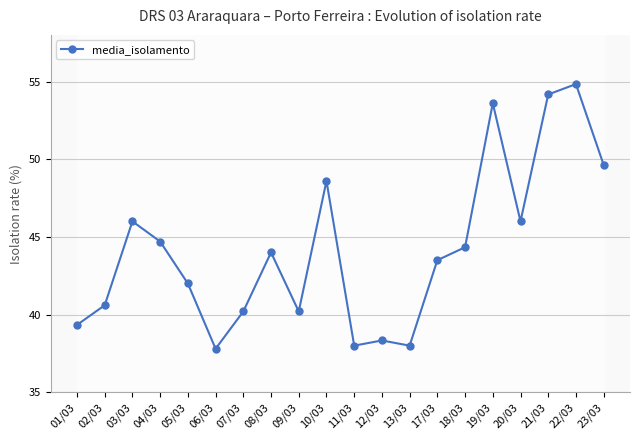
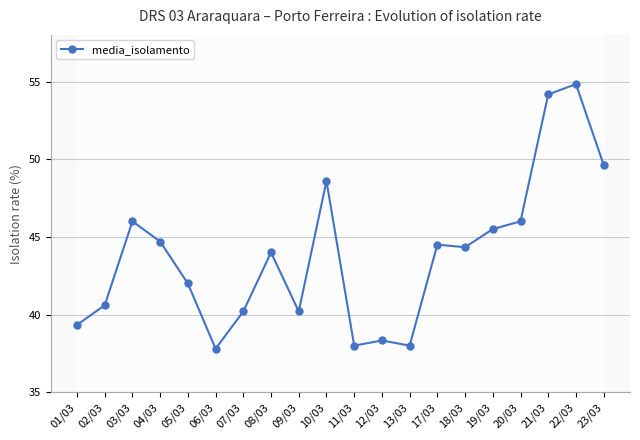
media_isolamento, 17/03: 43.5 -> 44.5
media_isolamento, 19/03: 53.6 -> 45.5
